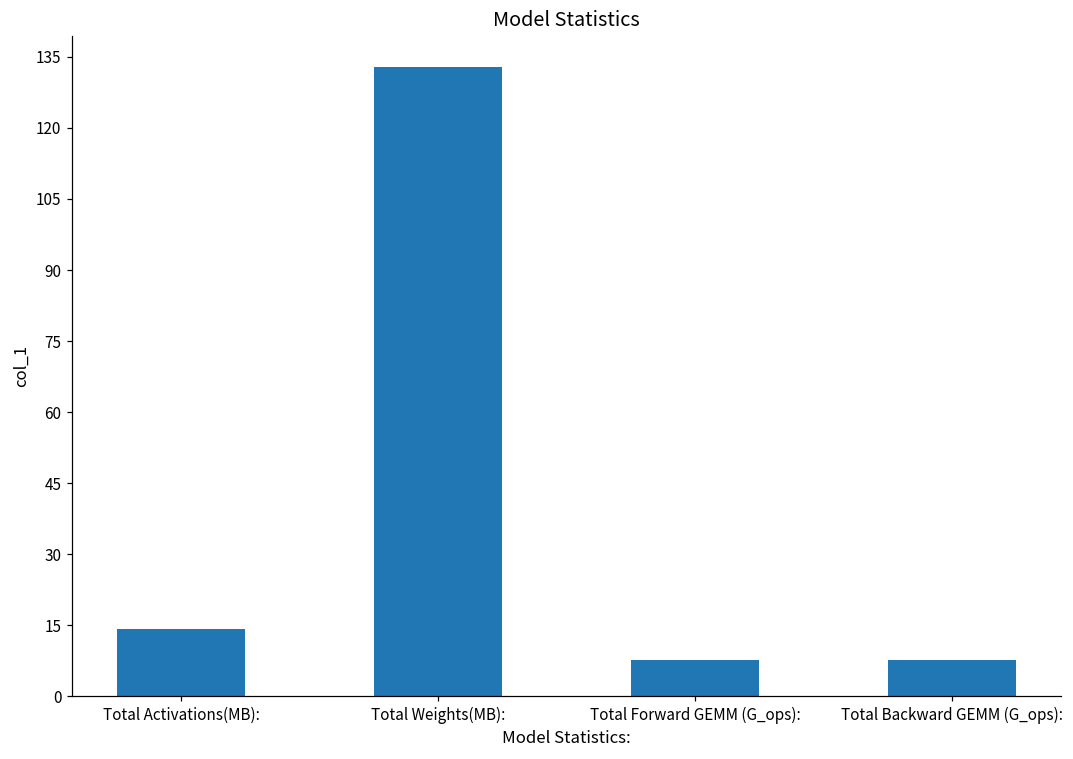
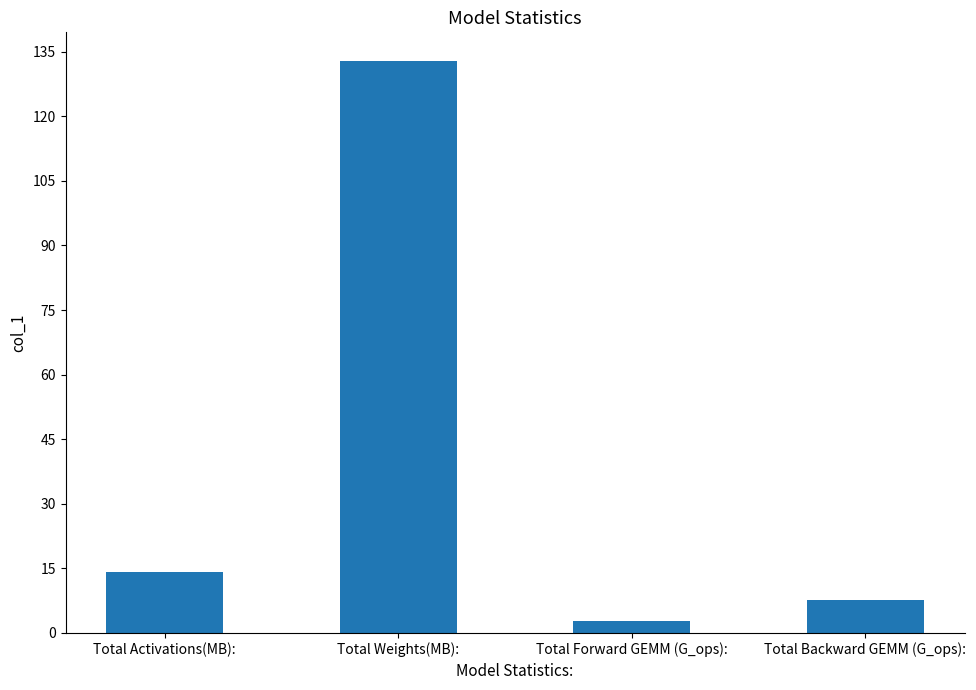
Total Forward GEMM (G_ops):: 8 -> 3
